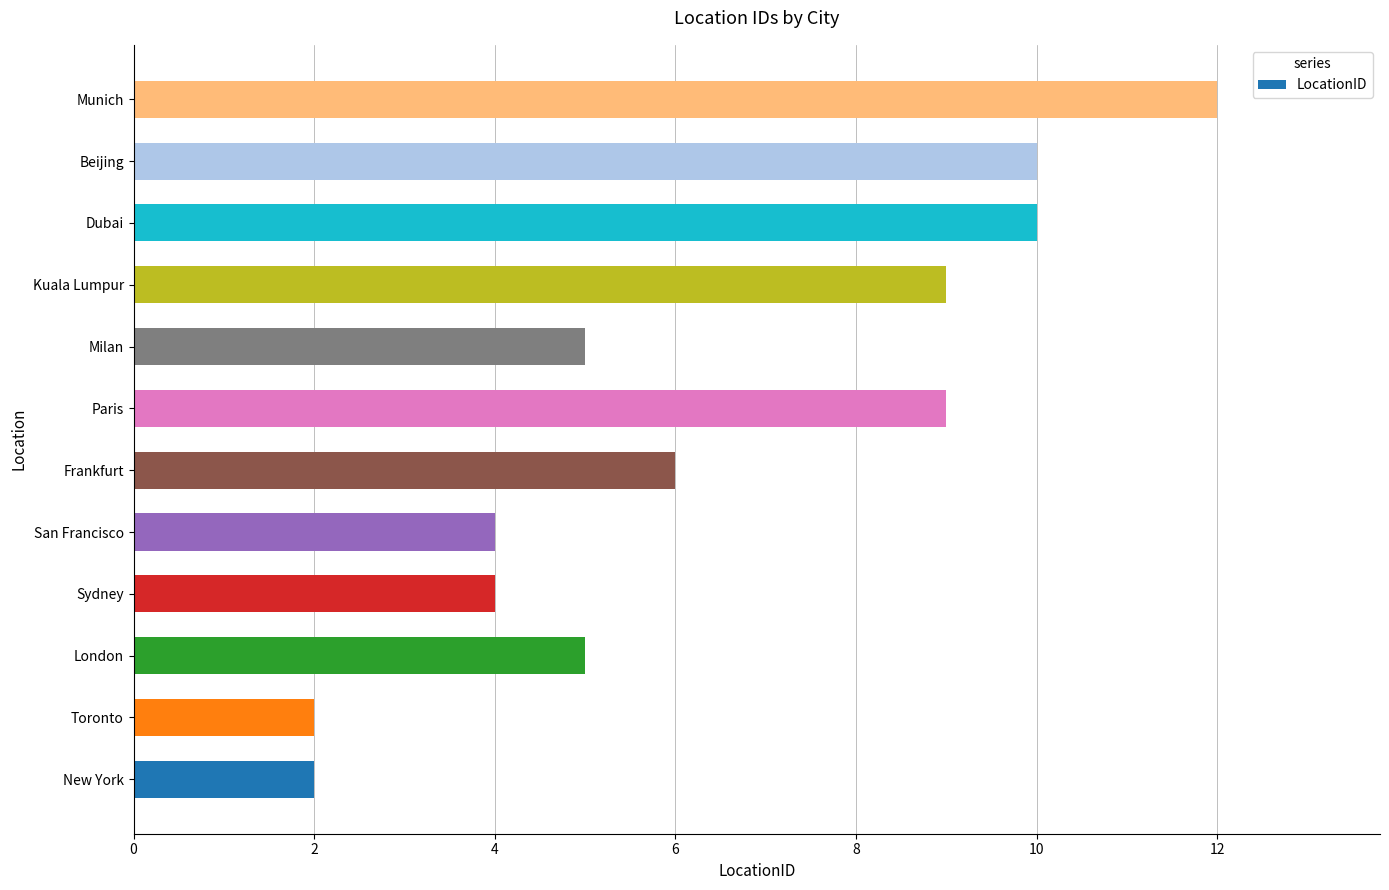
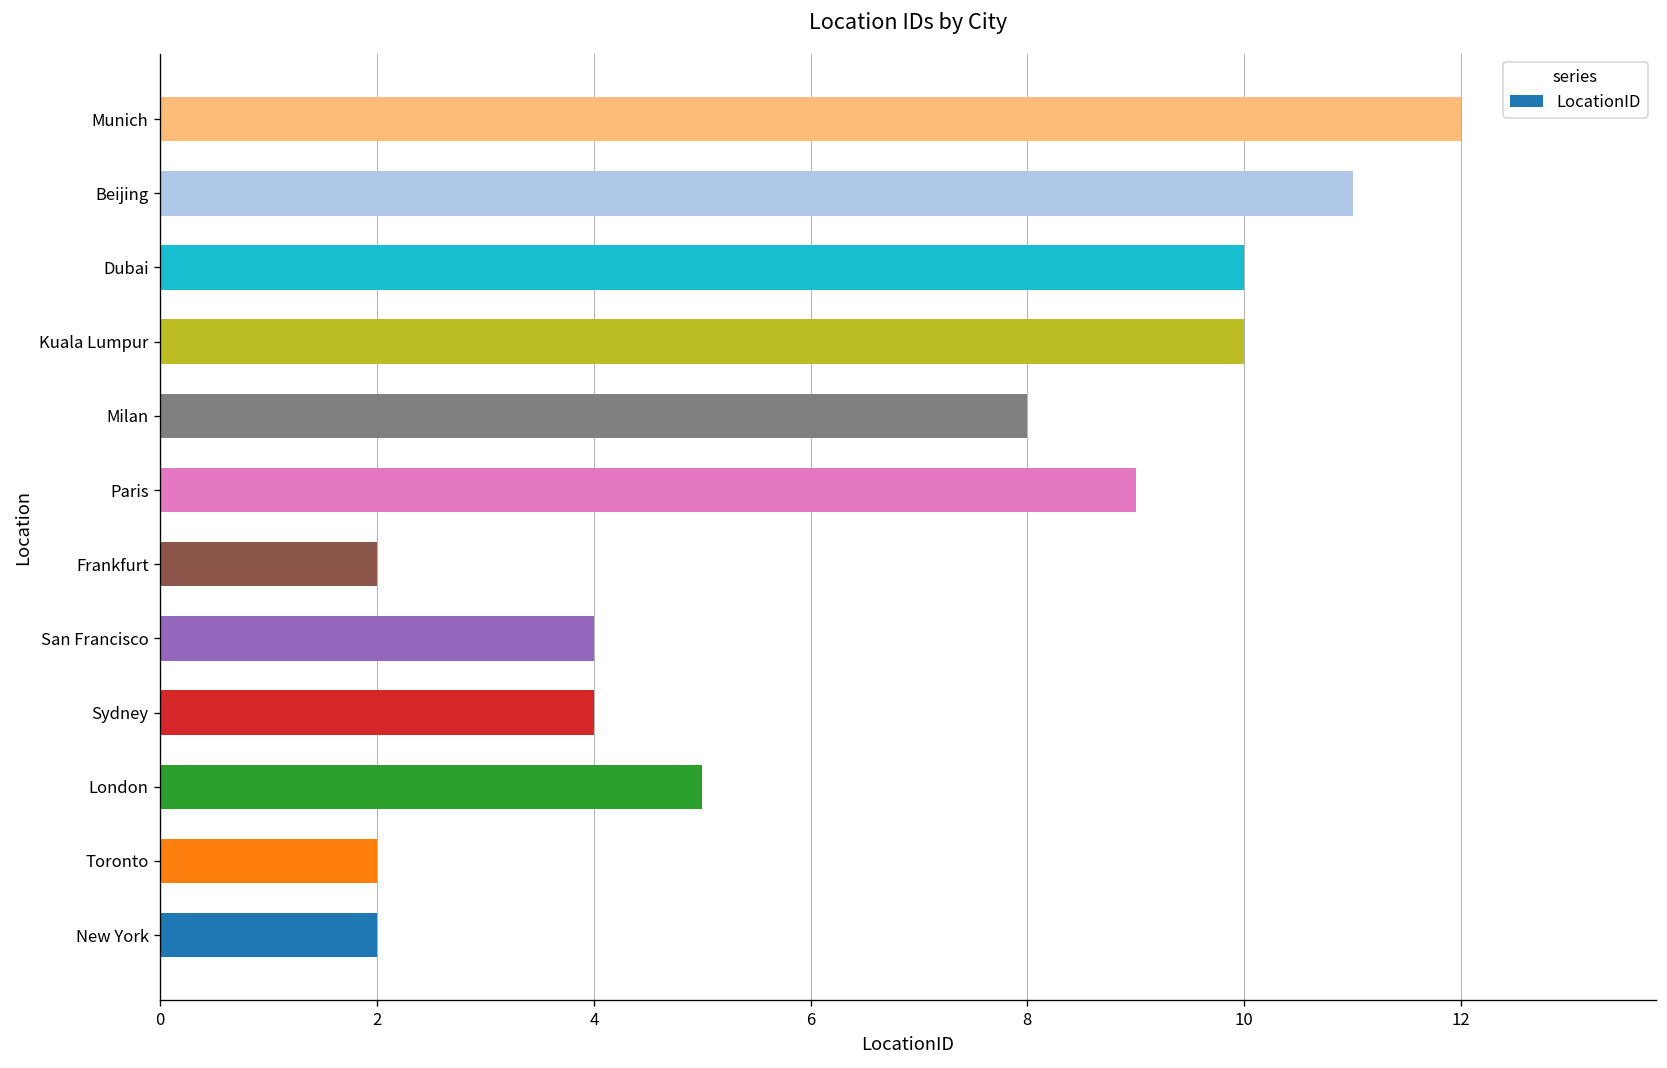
Beijing: 10 -> 11
Kuala Lumpur: 9 -> 10
Milan: 5 -> 8
Frankfurt: 6 -> 2
